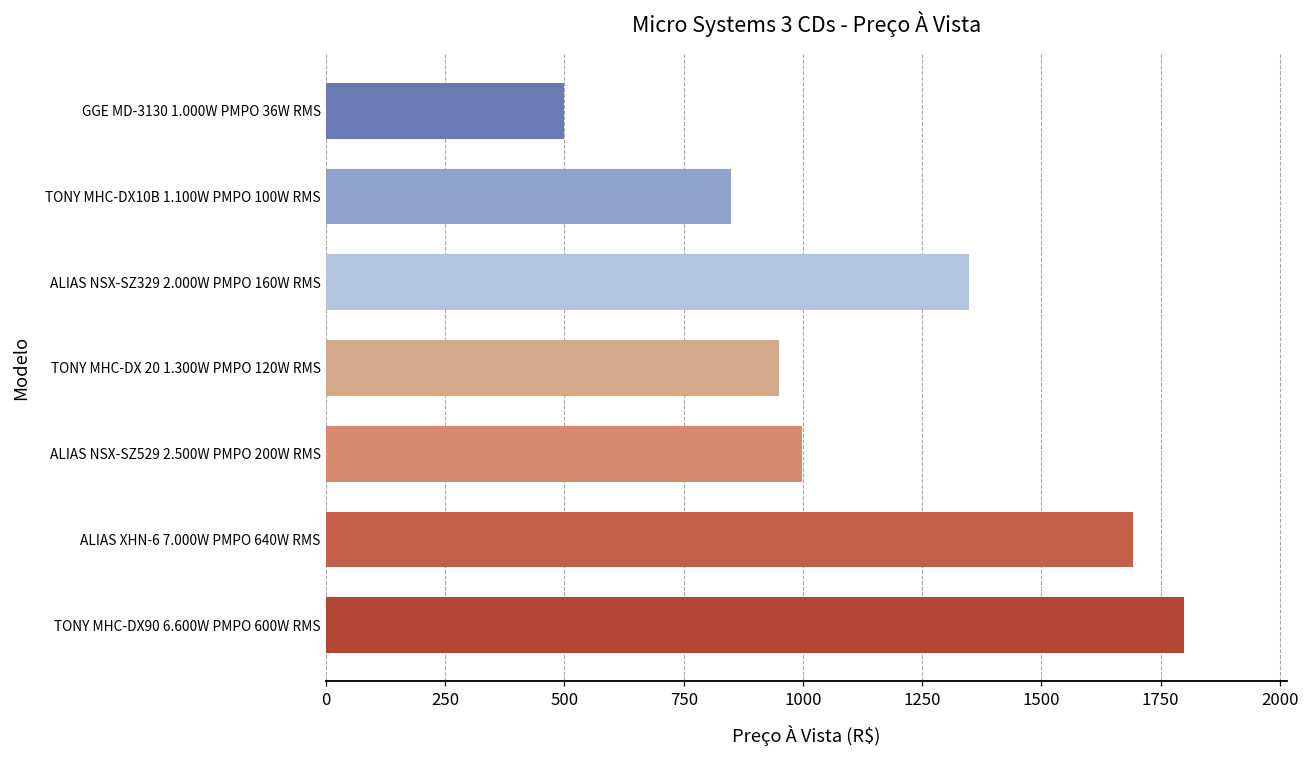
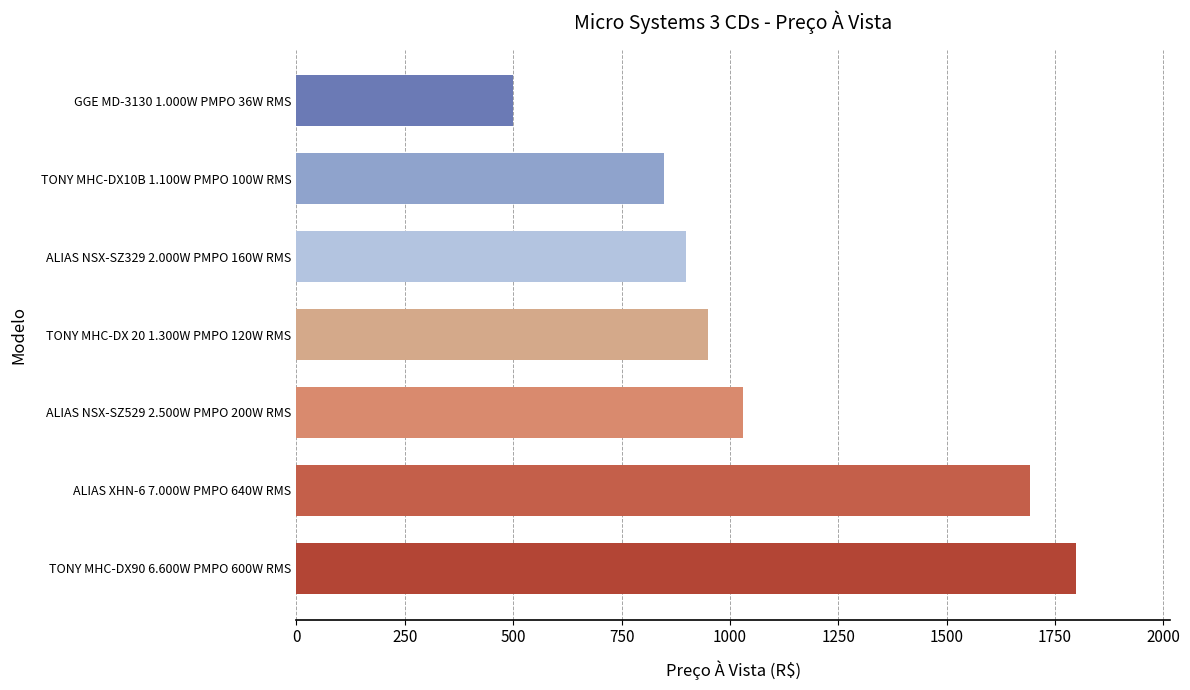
ALIAS NSX-SZ329 2.000W PMPO 160W RMS: 1350 -> 900
ALIAS NSX-SZ529 2.500W PMPO 200W RMS: 1000 -> 1030
